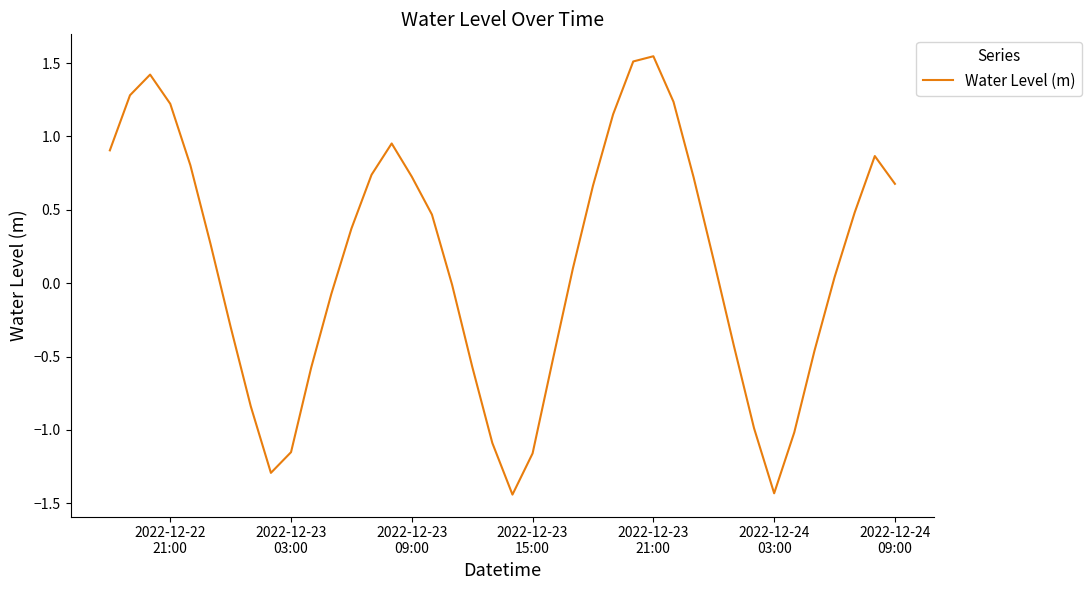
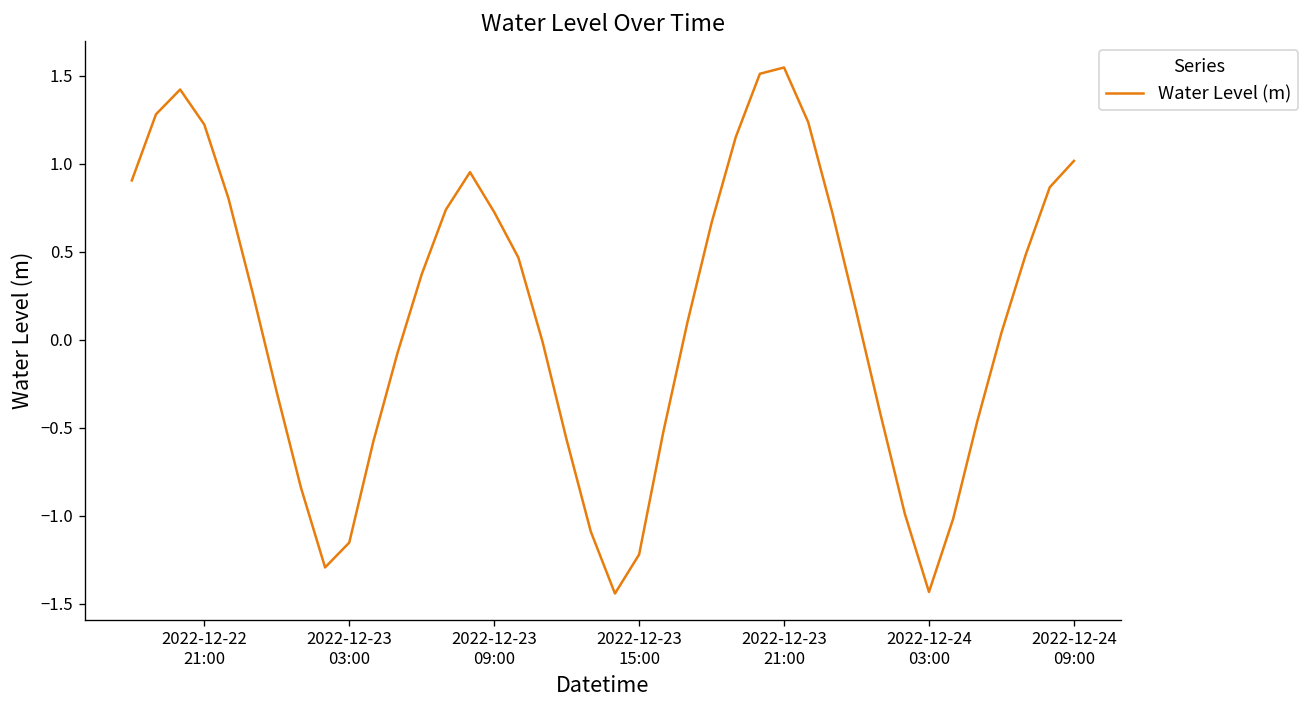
2022-12-23 15:00: -1.16 -> -1.22
2022-12-24 09:00: 0.68 -> 1.02
